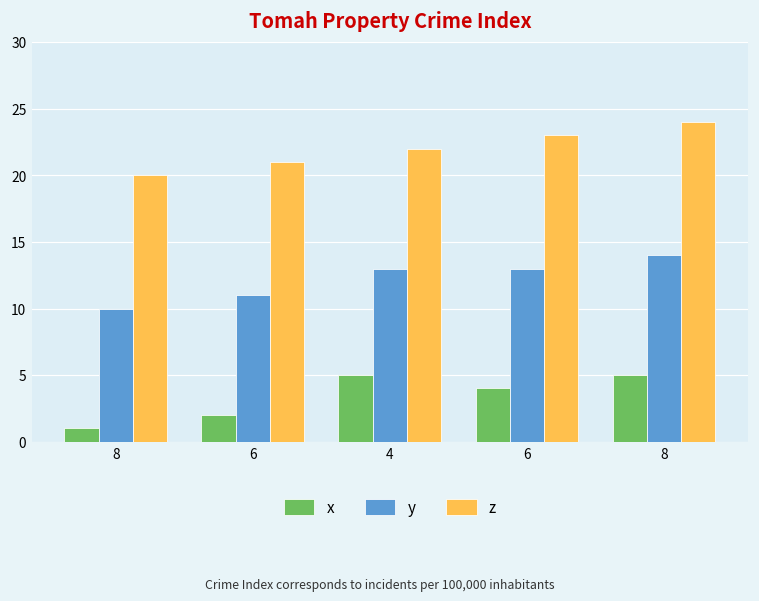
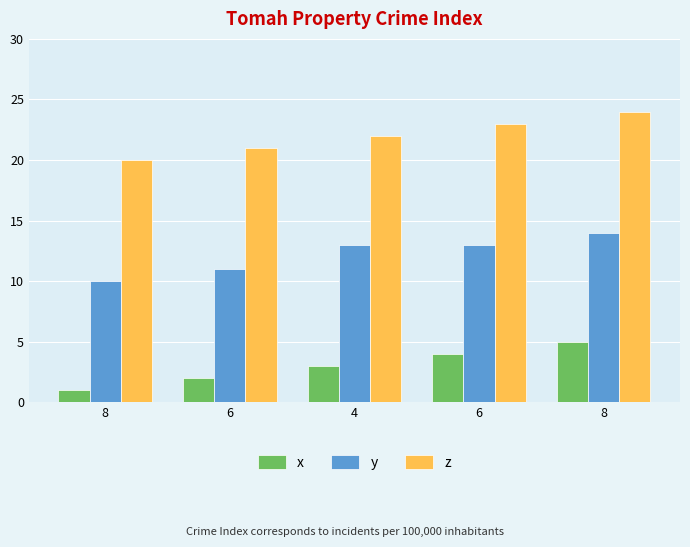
x, 4: 5 -> 3
